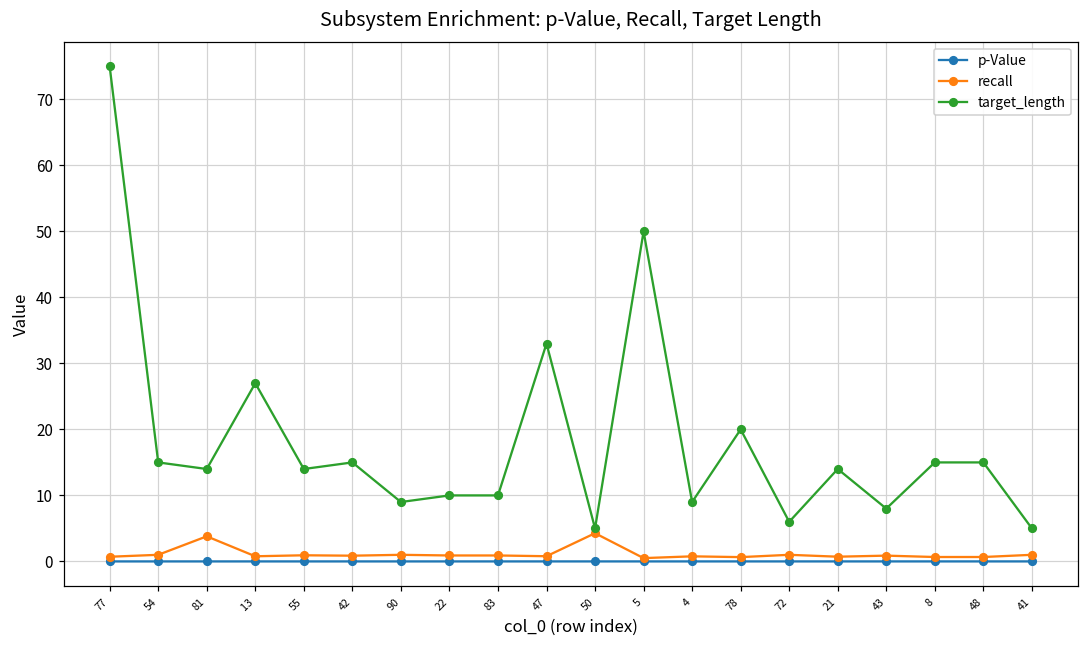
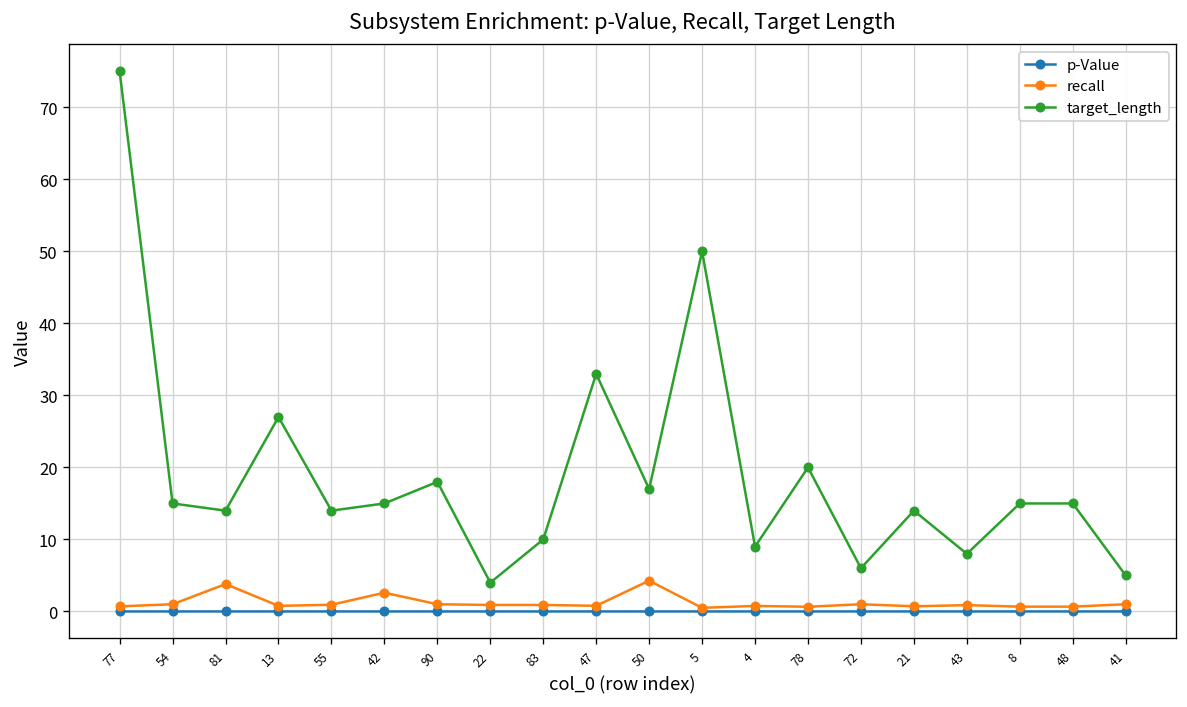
recall, 42: 1 -> 3
target_length, 90: 9 -> 18
target_length, 22: 10 -> 4
target_length, 50: 5 -> 17
